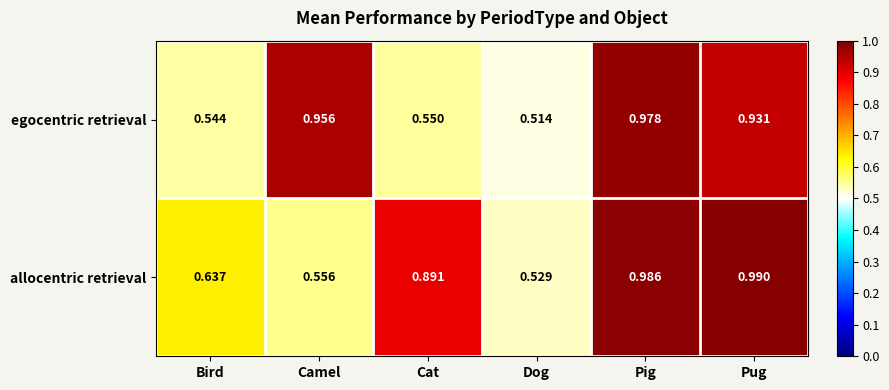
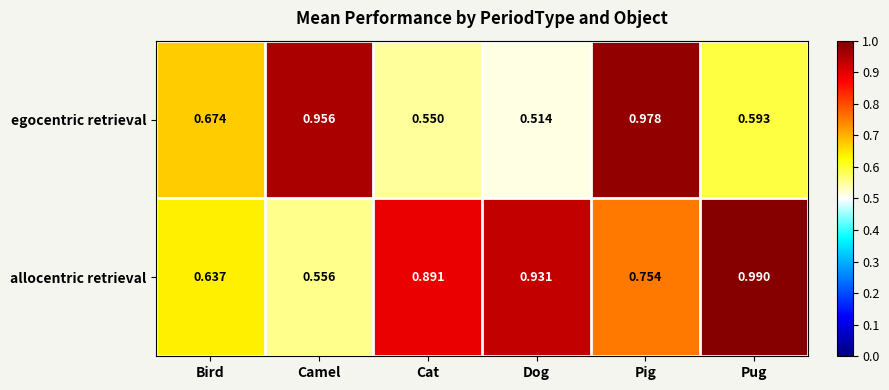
egocentric retrieval, Bird: 0.544 -> 0.674
egocentric retrieval, Pug: 0.931 -> 0.593
allocentric retrieval, Dog: 0.529 -> 0.931
allocentric retrieval, Pig: 0.986 -> 0.754
